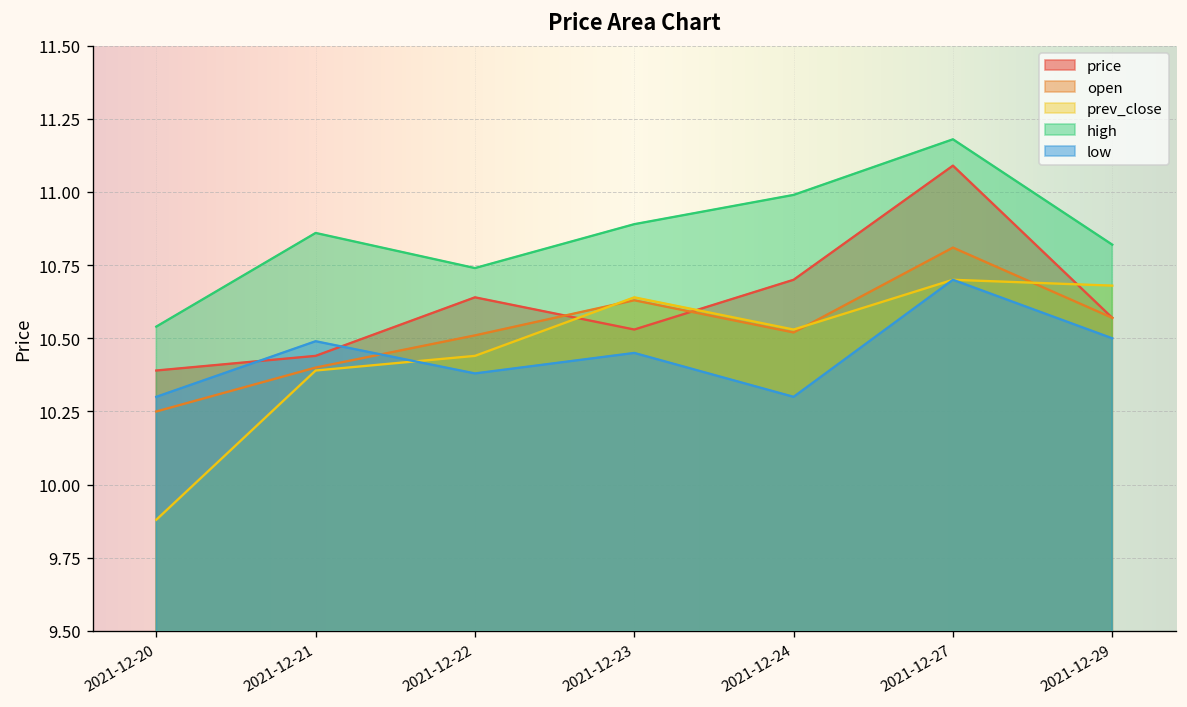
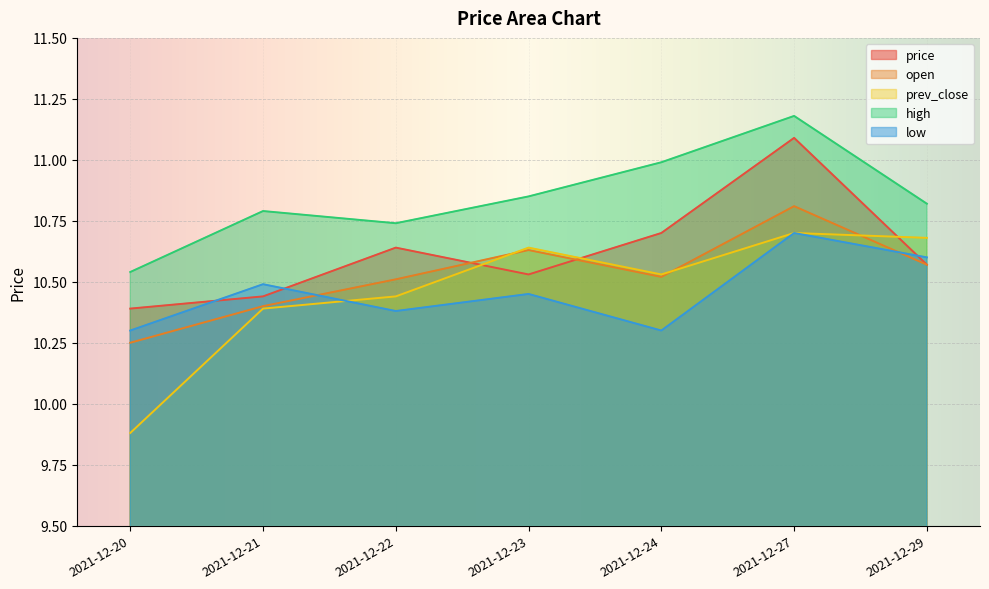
high, 2021-12-21: 10.86 -> 10.79
high, 2021-12-23: 10.89 -> 10.85
low, 2021-12-29: 10.5 -> 10.6
